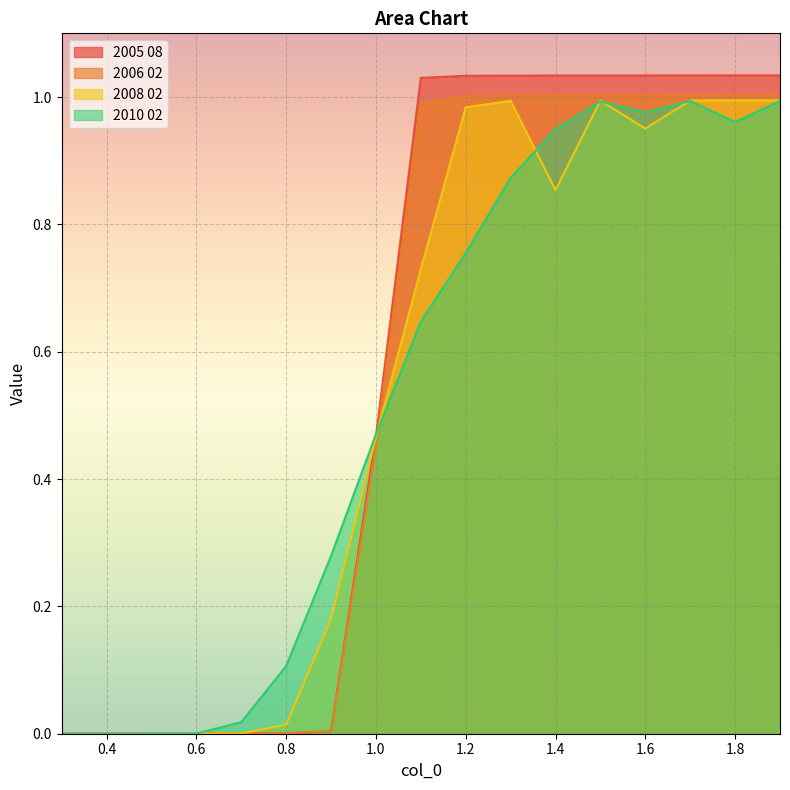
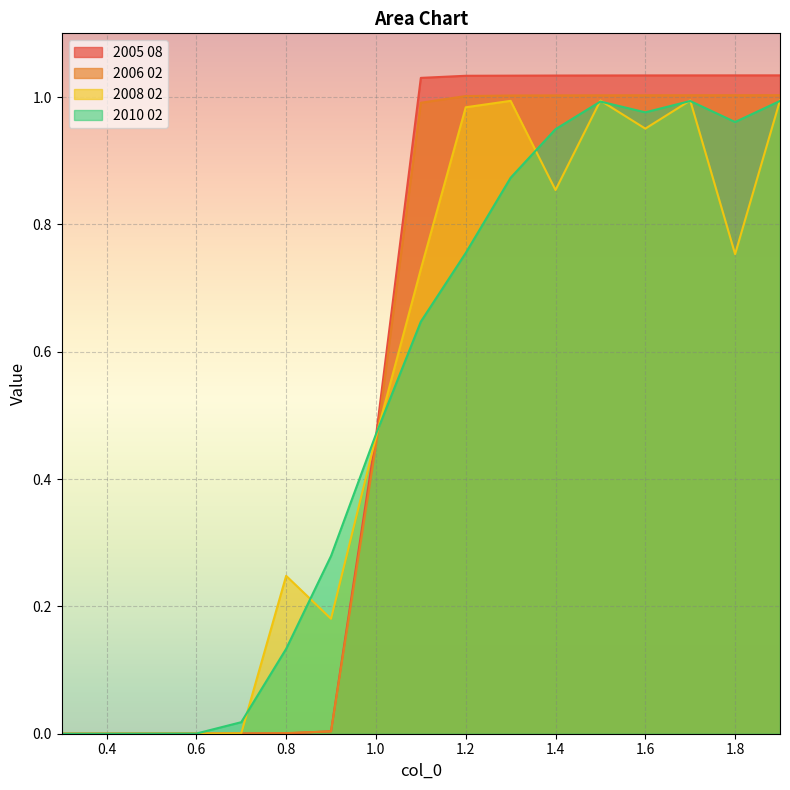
2008 02, 0.8: 0.01 -> 0.25
2010 02, 0.8: 0.11 -> 0.13
2008 02, 1.8: 0.99 -> 0.75
